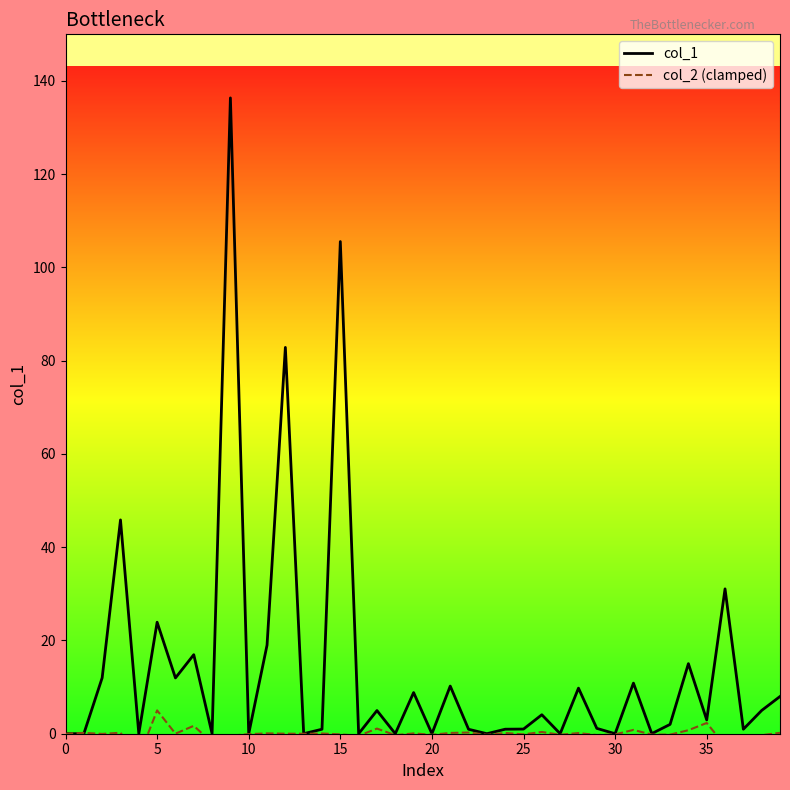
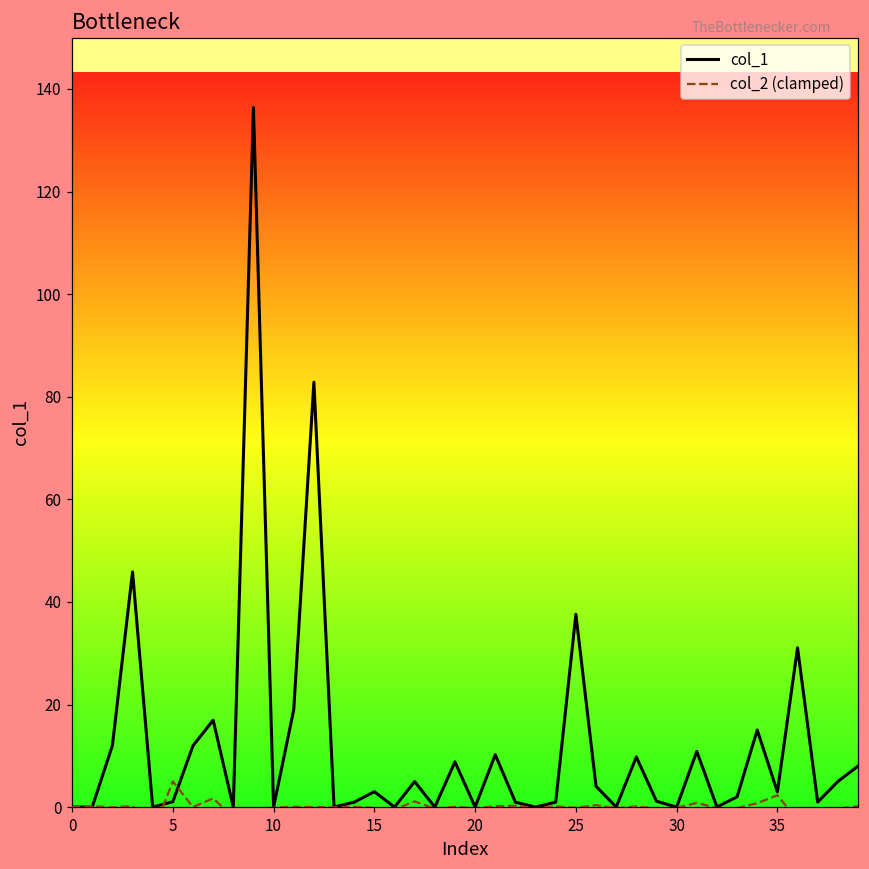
col_1, 5: 24 -> 1
col_1, 15: 106 -> 3
col_1, 25: 1 -> 38
